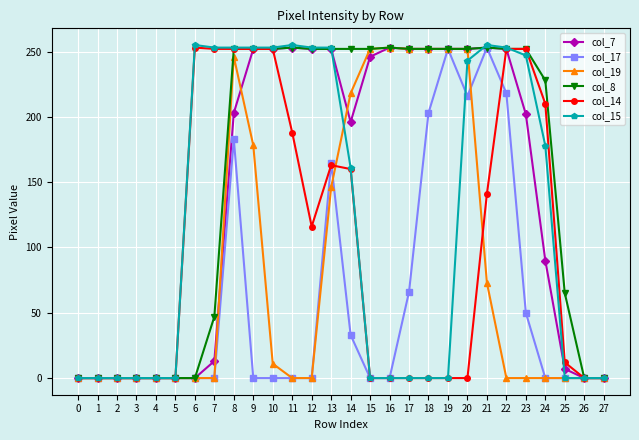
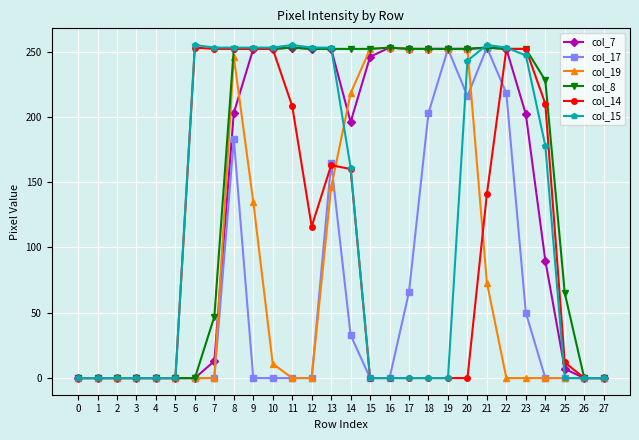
col_19, 9: 178 -> 135
col_14, 11: 188 -> 208
